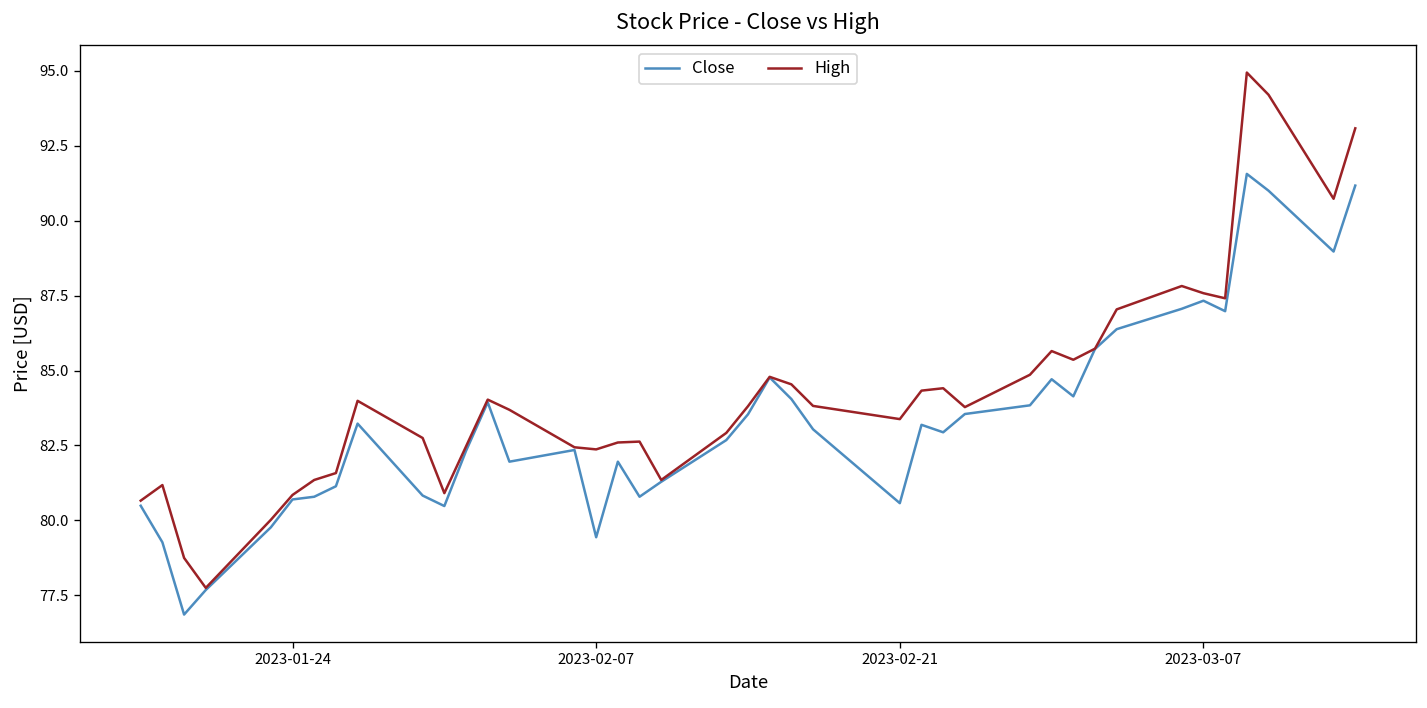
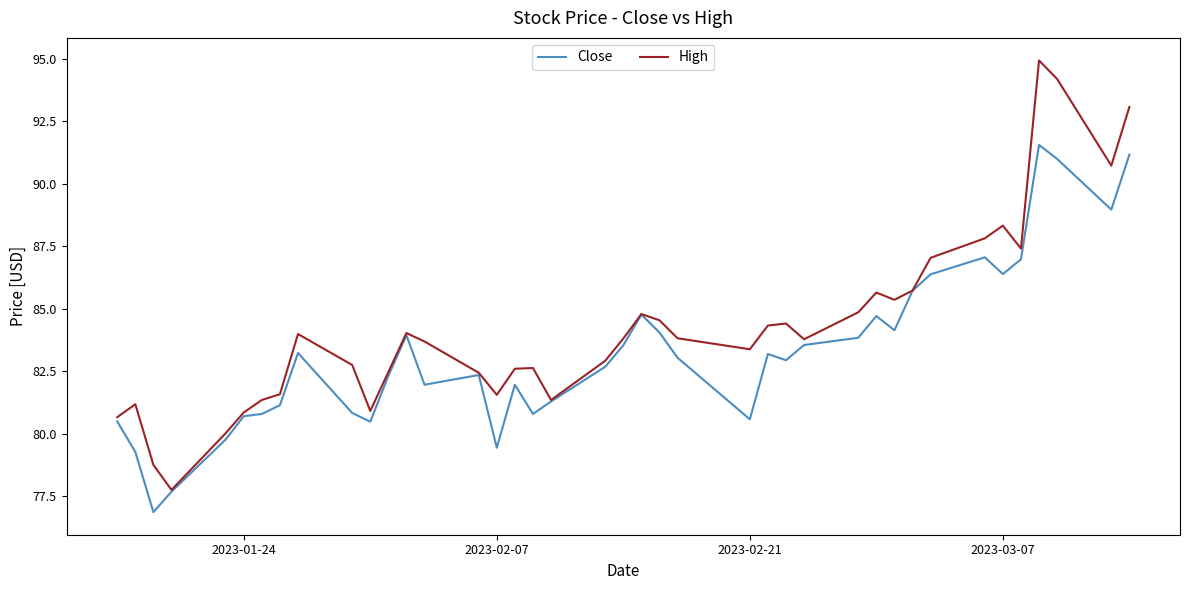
High, 2023-02-07: 82.4 -> 81.6
Close, 2023-03-07: 87.3 -> 86.4
High, 2023-03-07: 87.6 -> 88.3
